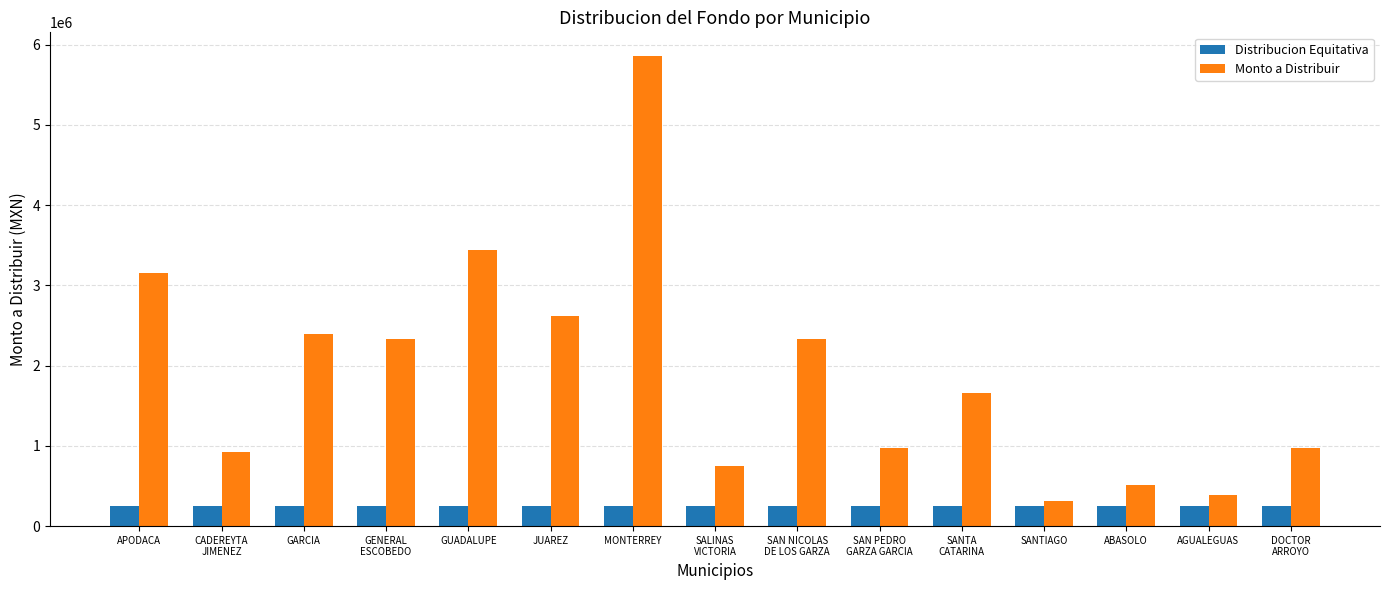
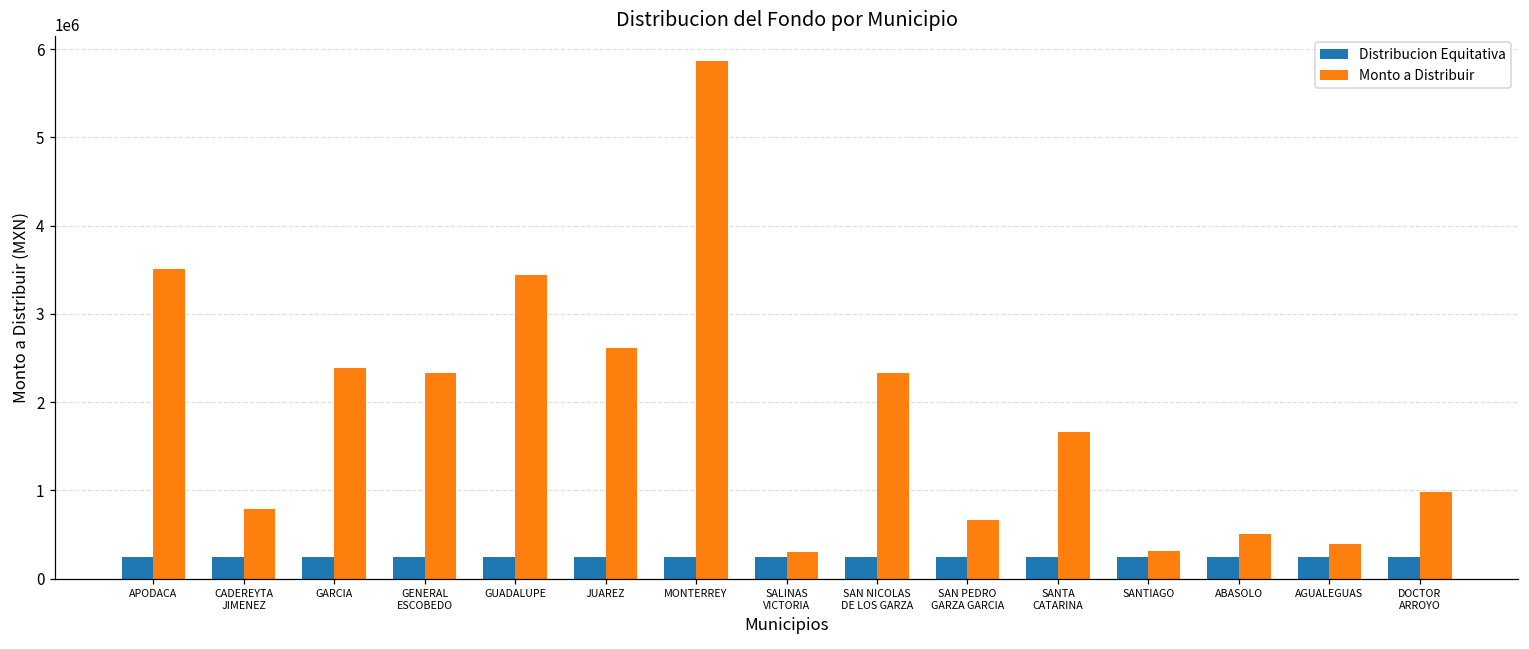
Monto a Distribuir, APODACA: 3200000 -> 3500000
Monto a Distribuir, CADEREYTA JIMENEZ: 900000 -> 800000
Monto a Distribuir, SALINAS VICTORIA: 800000 -> 300000
Monto a Distribuir, SAN PEDRO GARZA GARCIA: 1000000 -> 700000
